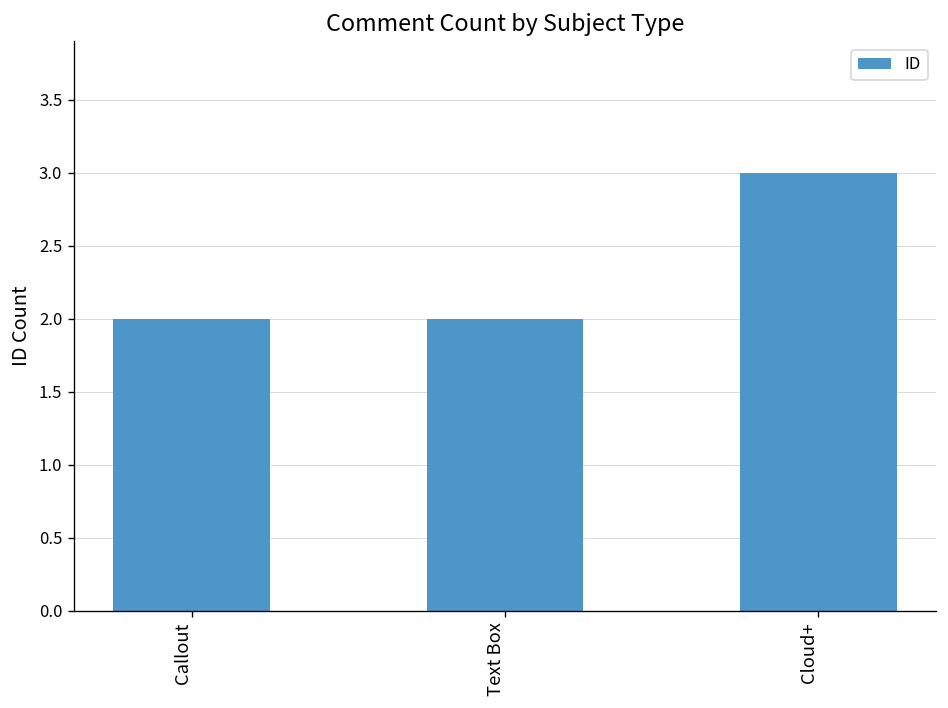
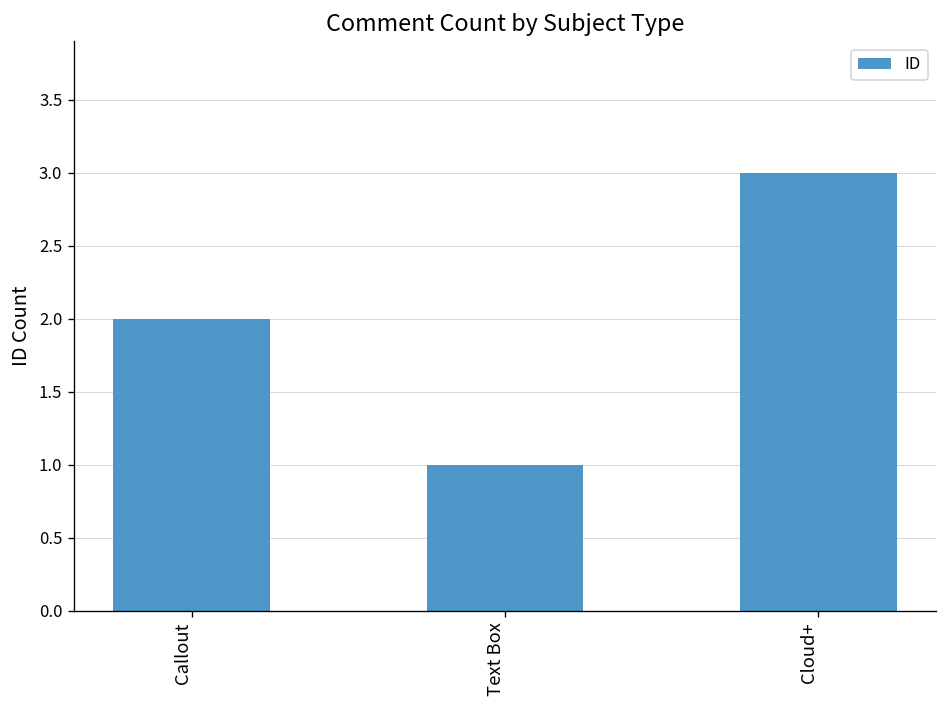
Text Box: 2 -> 1
